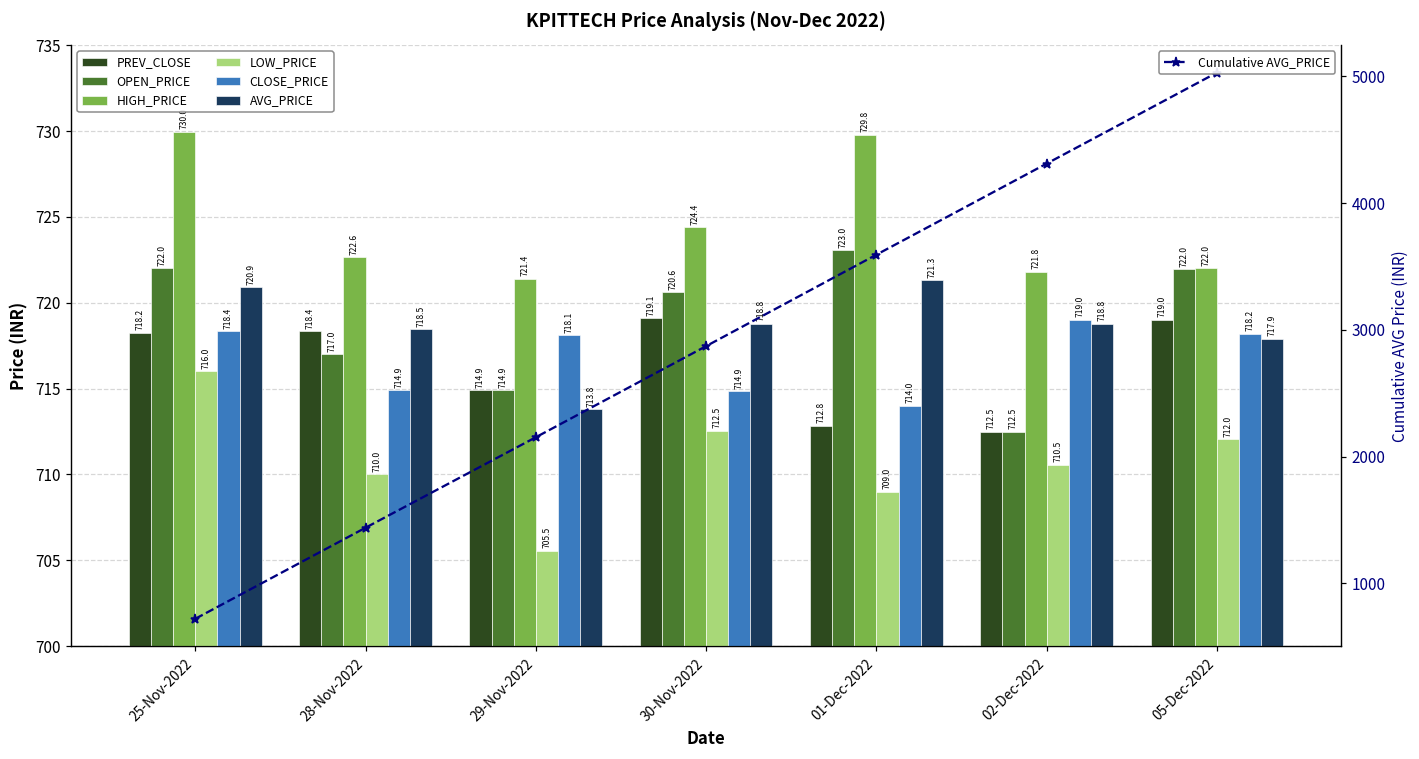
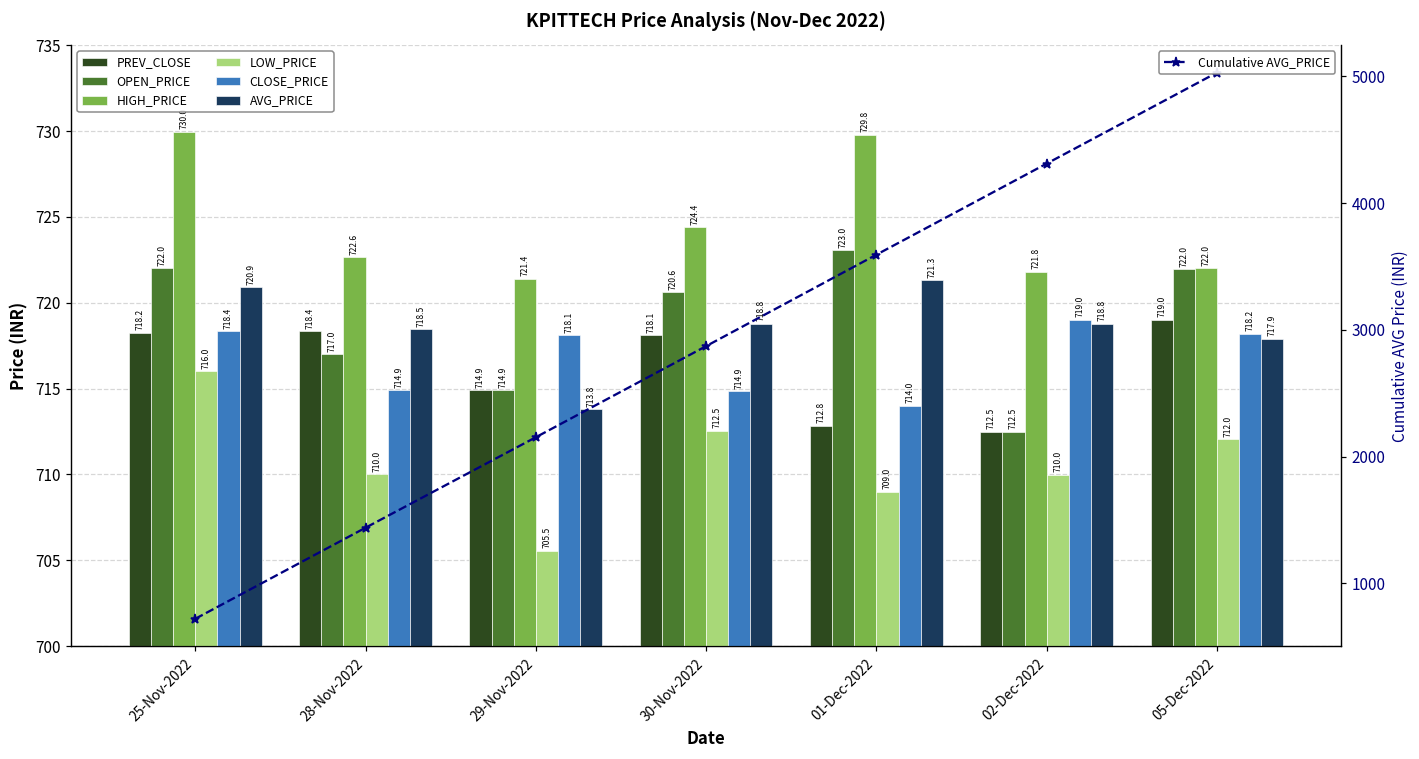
PREV_CLOSE, 30-Nov-2022: 719.1 -> 718.1
LOW_PRICE, 02-Dec-2022: 710.5 -> 710.0
